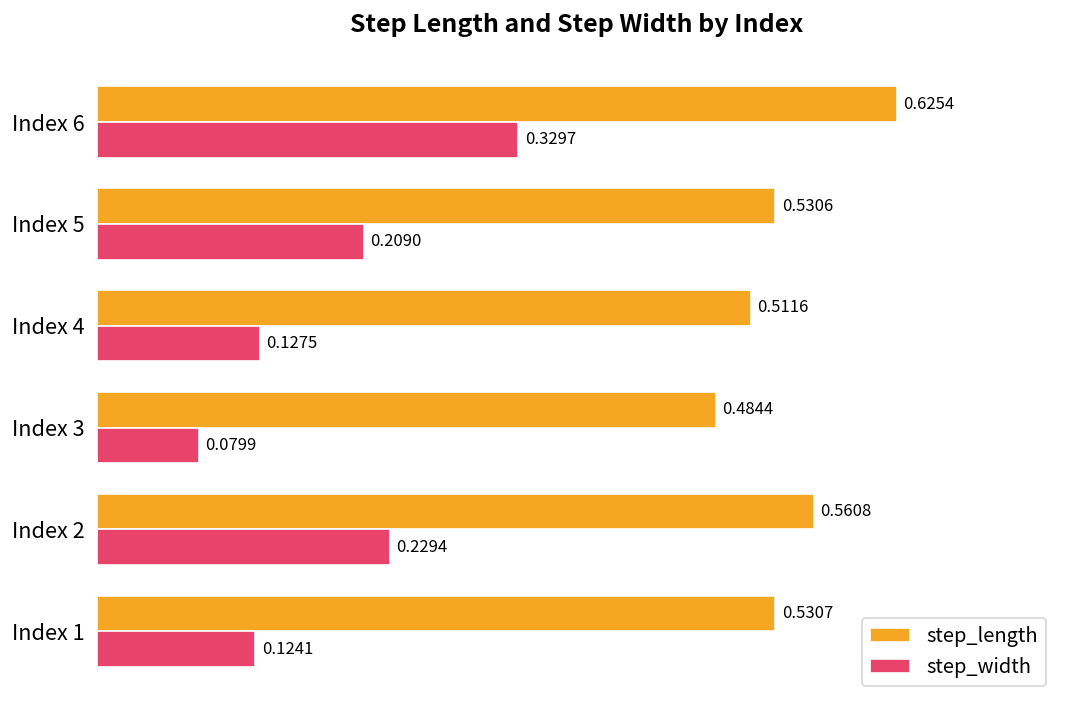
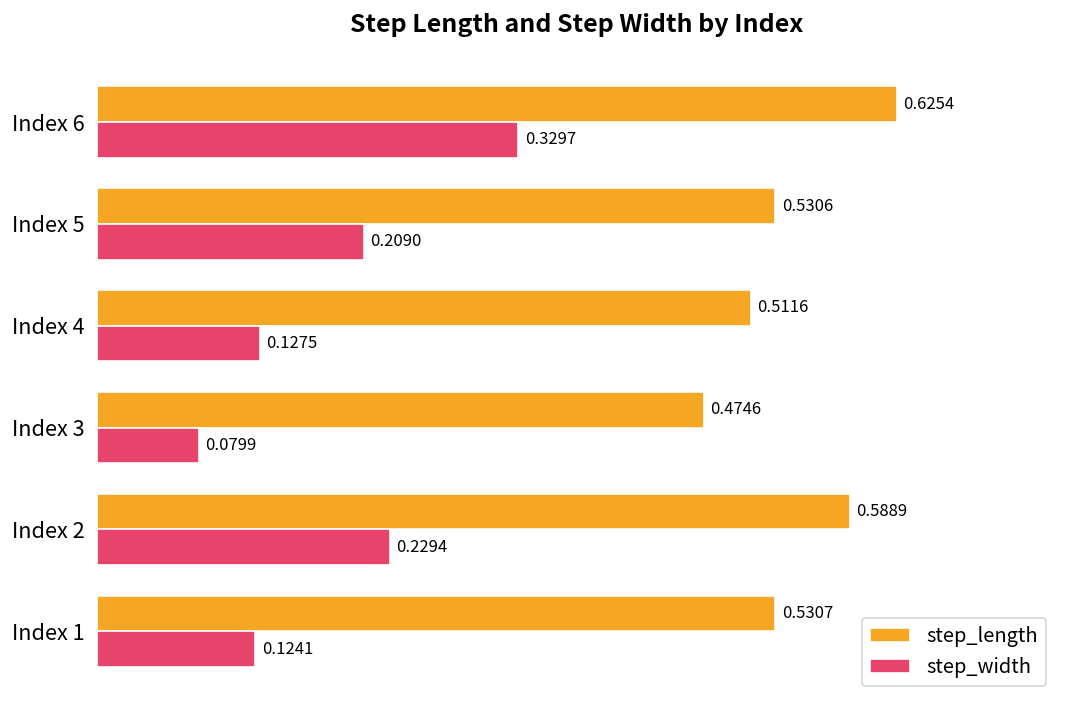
step_length, Index 3: 0.4844 -> 0.4746
step_length, Index 2: 0.5608 -> 0.5889
